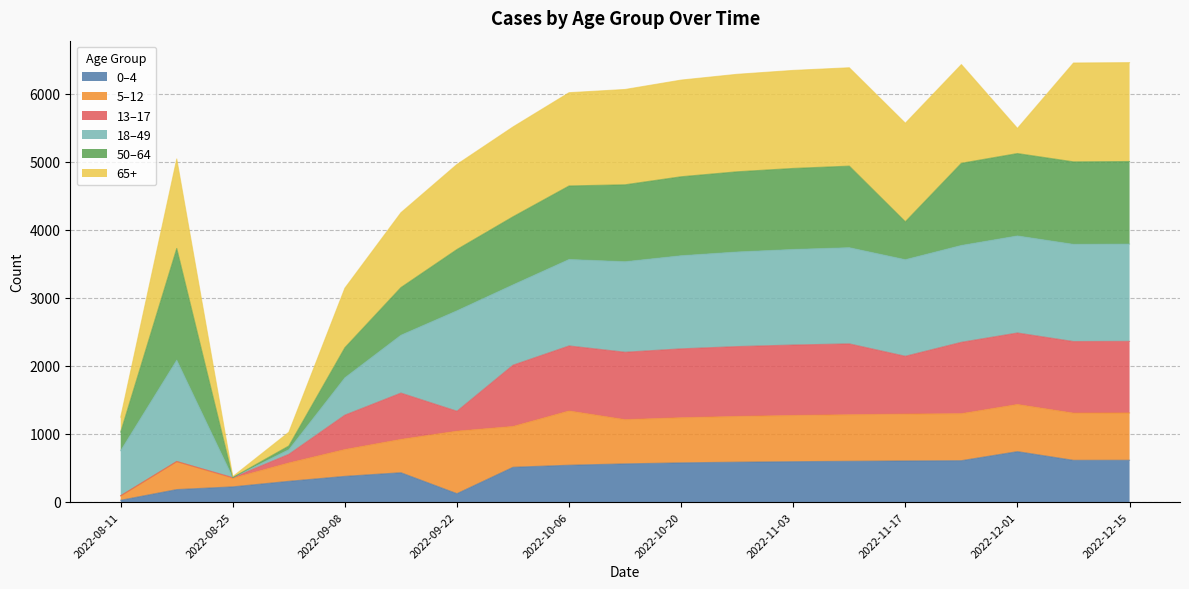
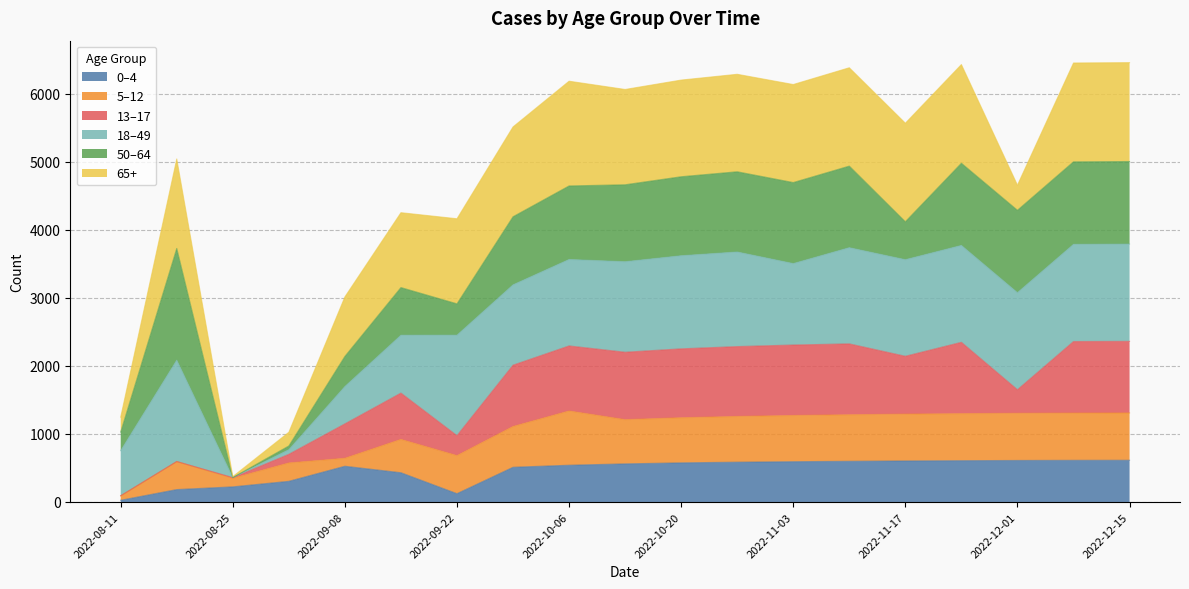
0–4, 2022-09-08: 400 -> 500
5–12, 2022-09-08: 400 -> 100
5–12, 2022-09-22: 900 -> 600
50–64, 2022-09-22: 900 -> 500
65+, 2022-10-06: 1400 -> 1500
18–49, 2022-11-03: 1400 -> 1200
0–4, 2022-12-01: 700 -> 600
13–17, 2022-12-01: 1100 -> 300
